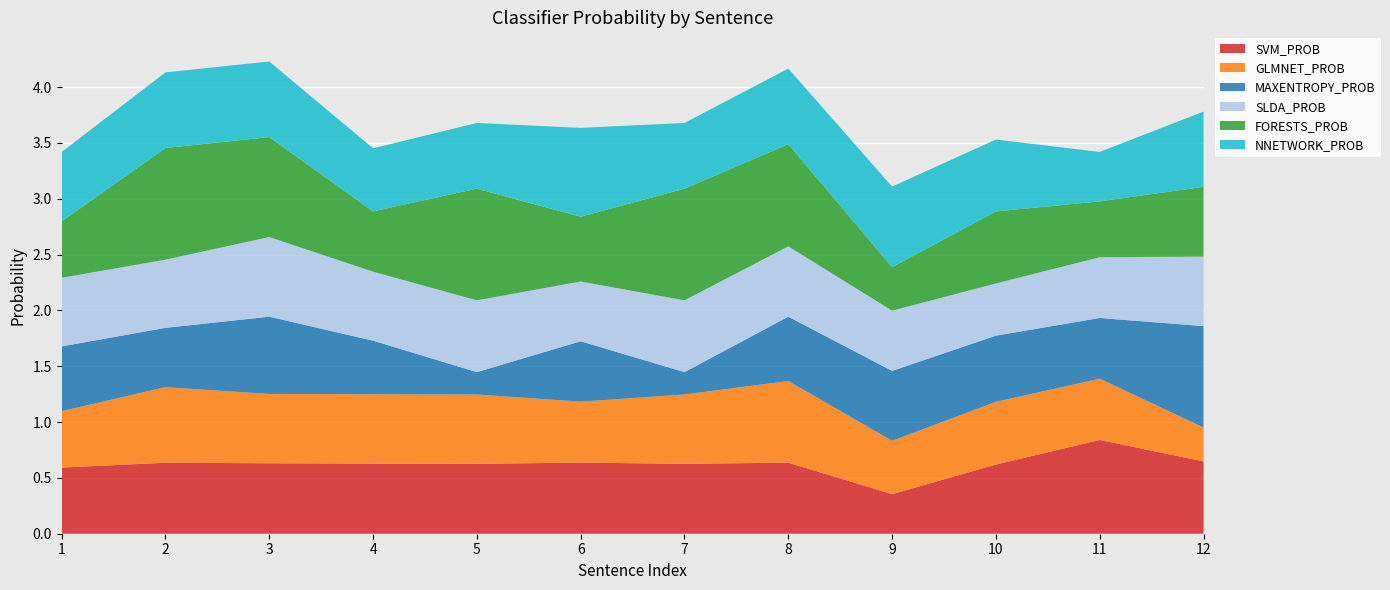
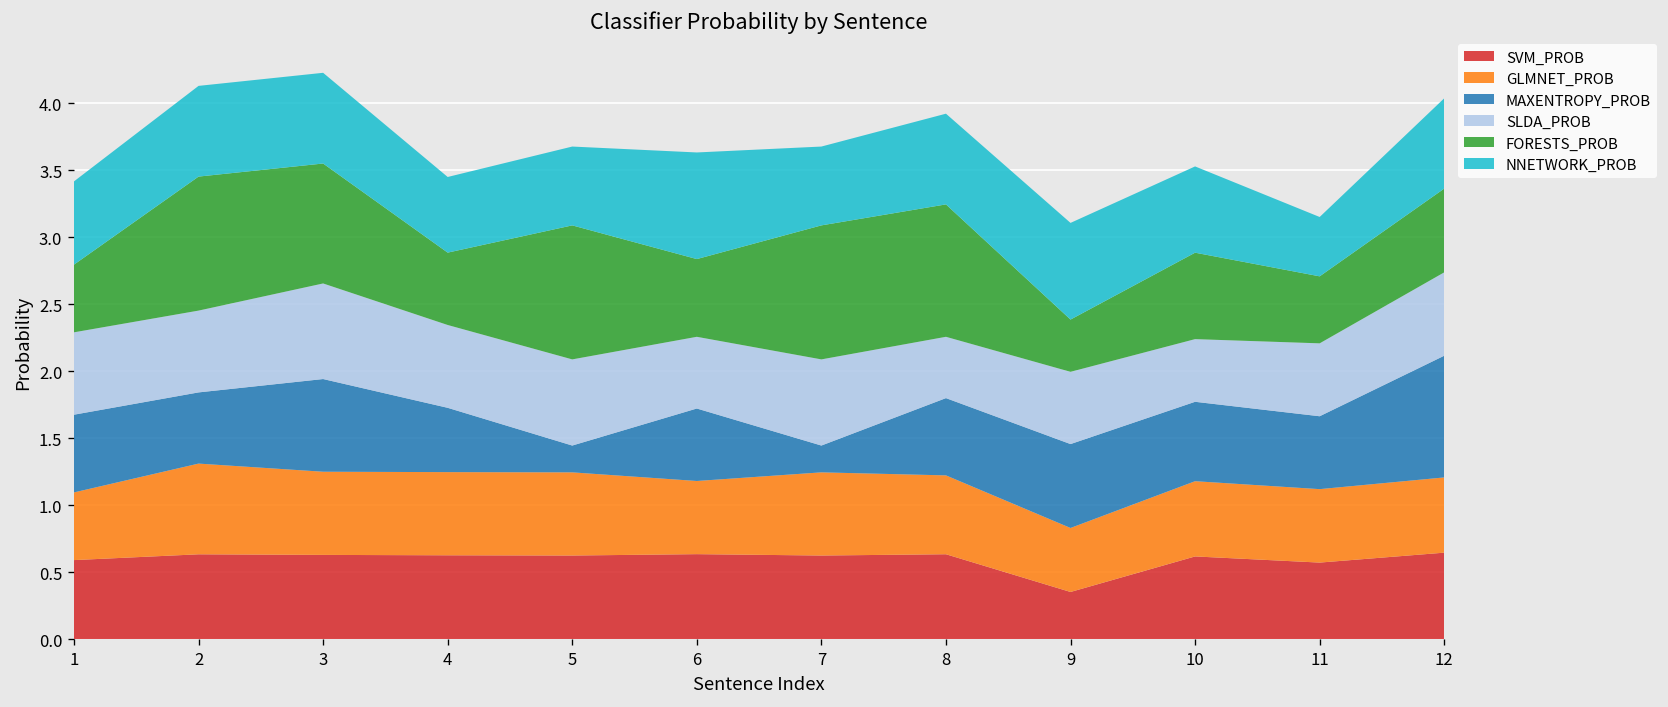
GLMNET_PROB, 8: 0.73 -> 0.59
SLDA_PROB, 8: 0.63 -> 0.46
FORESTS_PROB, 8: 0.92 -> 0.99
SVM_PROB, 11: 0.84 -> 0.57
GLMNET_PROB, 12: 0.30 -> 0.56
